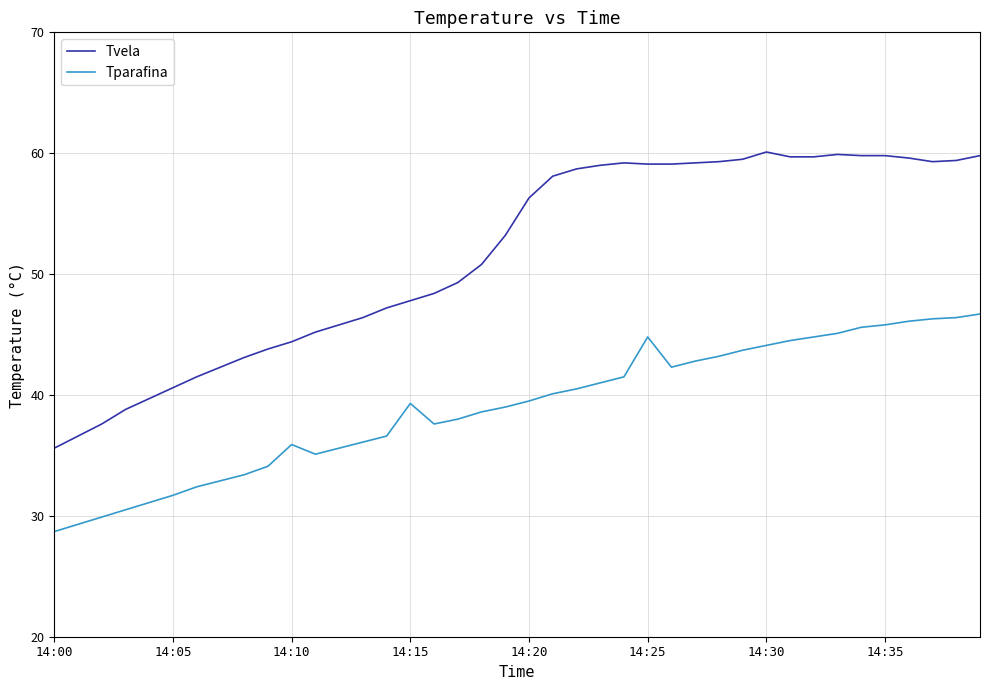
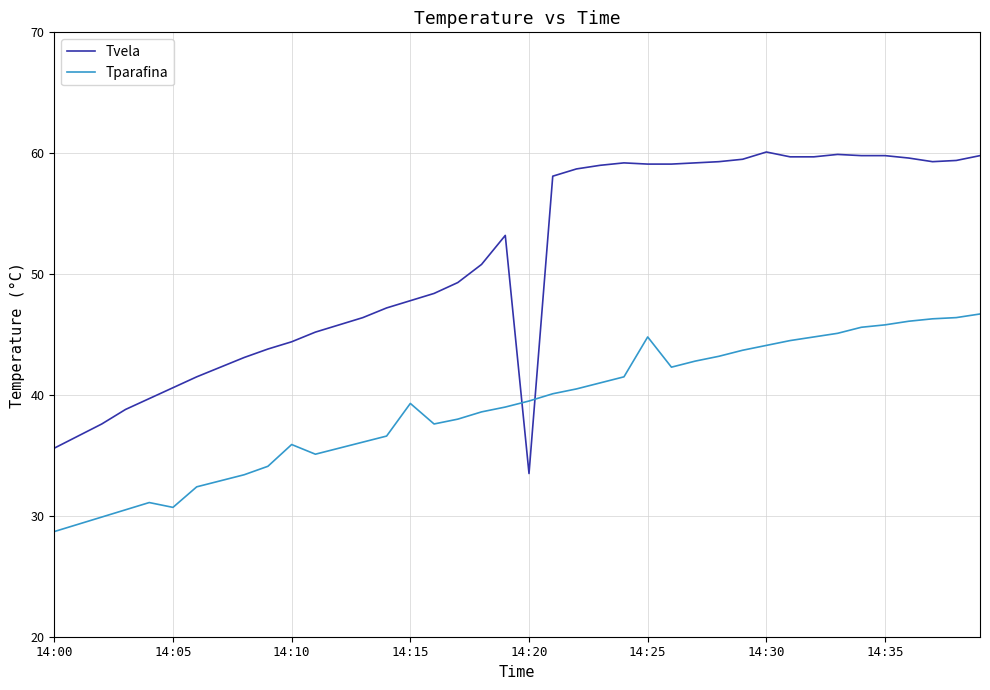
Tparafina, 14:05: 31.7 -> 30.7
Tvela, 14:20: 56.3 -> 33.5
